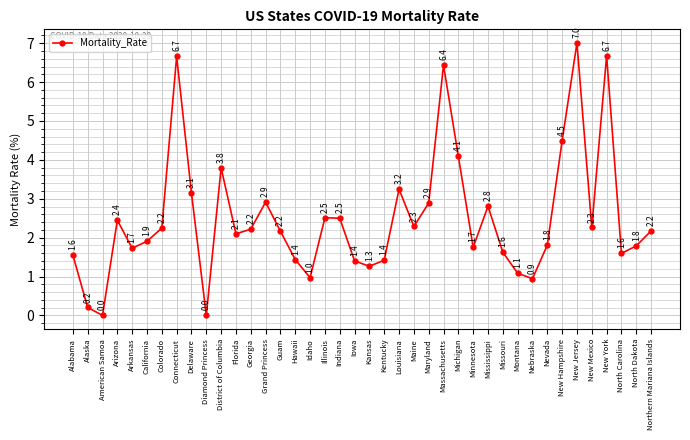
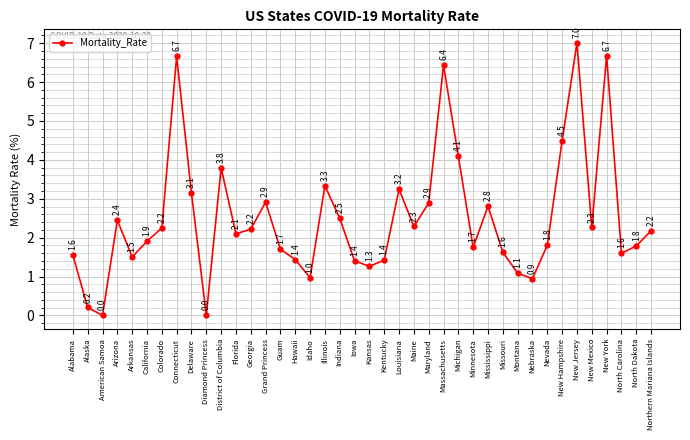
Arkansas: 1.7 -> 1.5
Guam: 2.2 -> 1.7
Illinois: 2.5 -> 3.3
